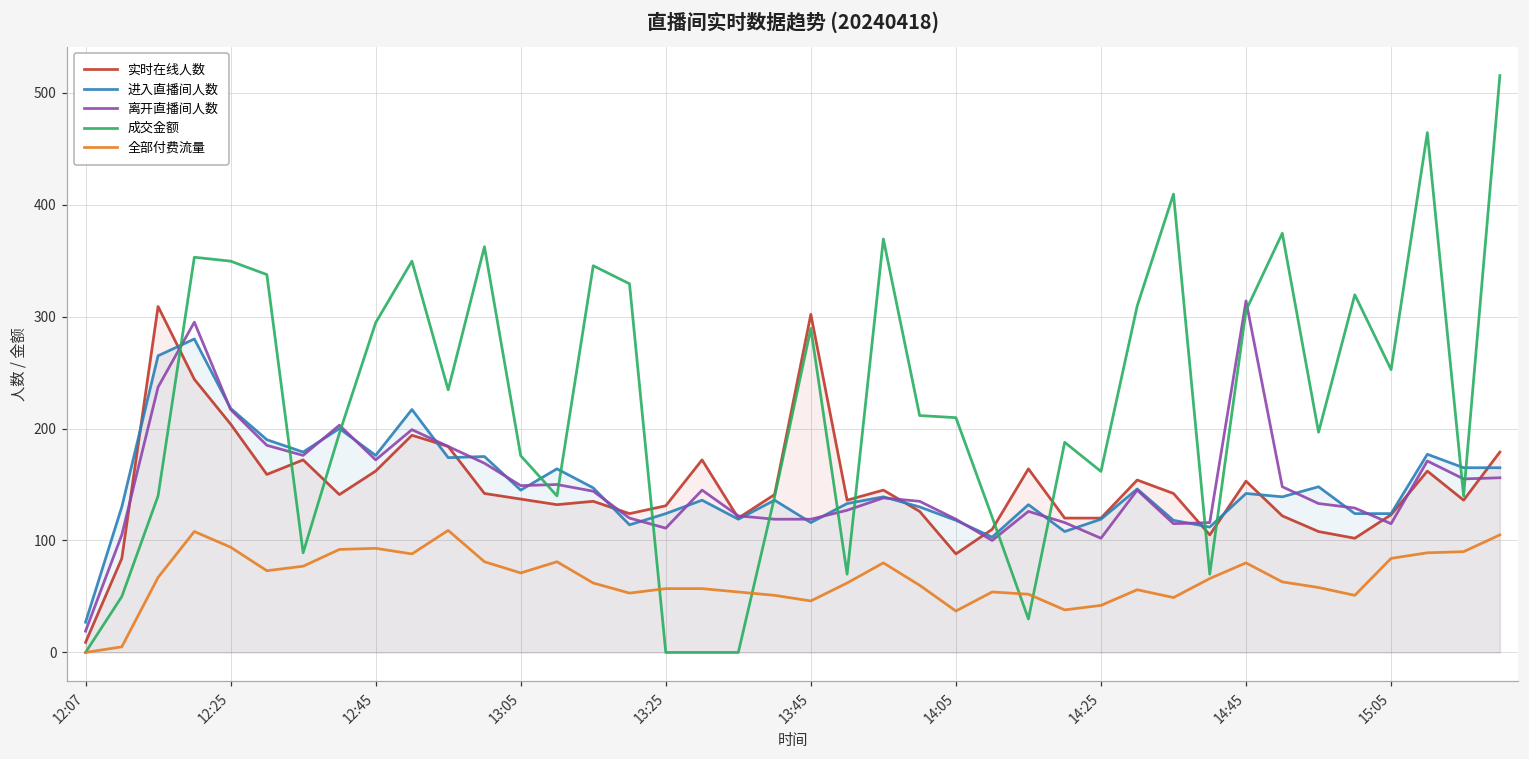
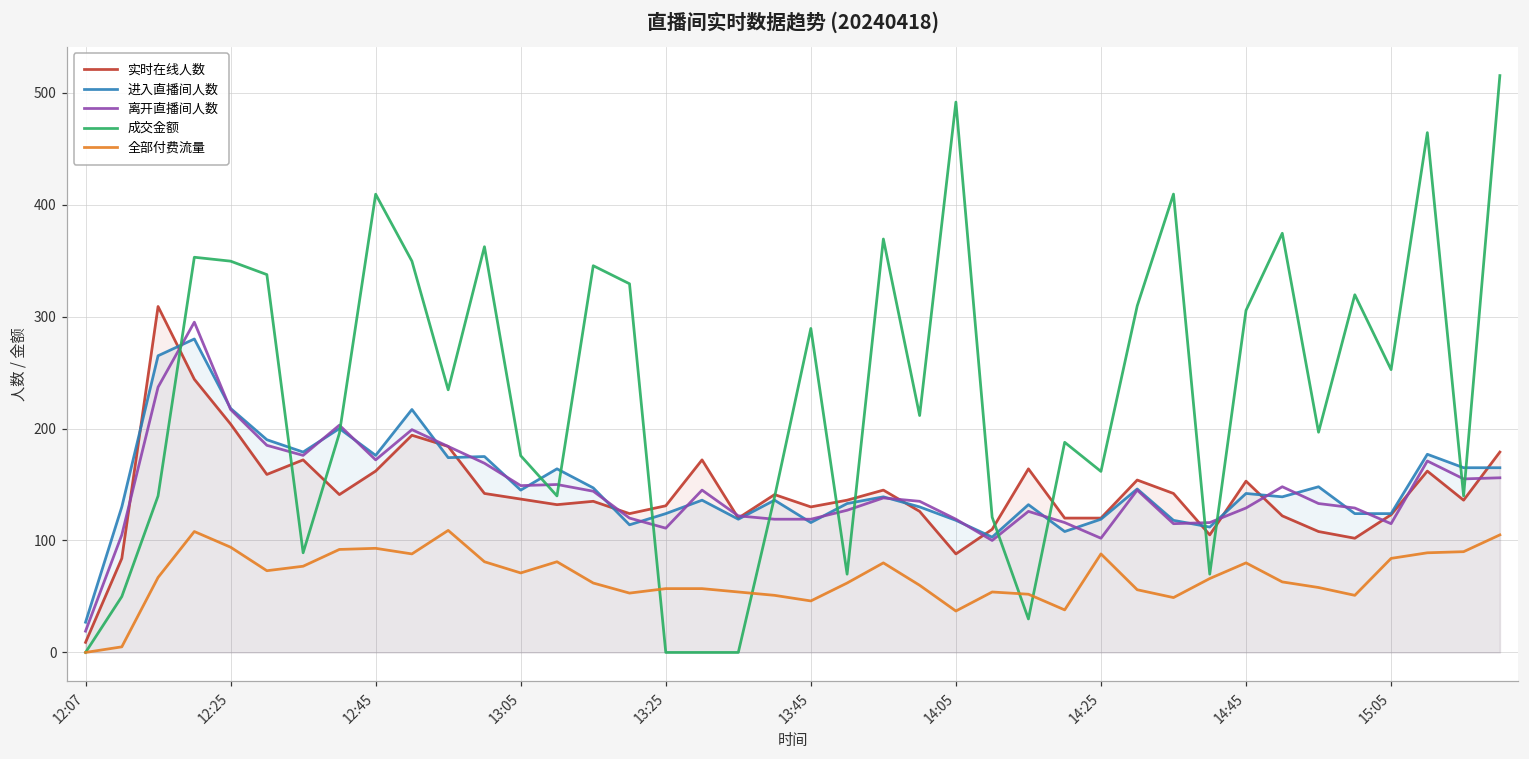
成交金额, 12:45: 295 -> 409
实时在线人数, 13:45: 302 -> 130
成交金额, 14:05: 210 -> 492
全部付费流量, 14:25: 42 -> 88
离开直播间人数, 14:45: 314 -> 129
